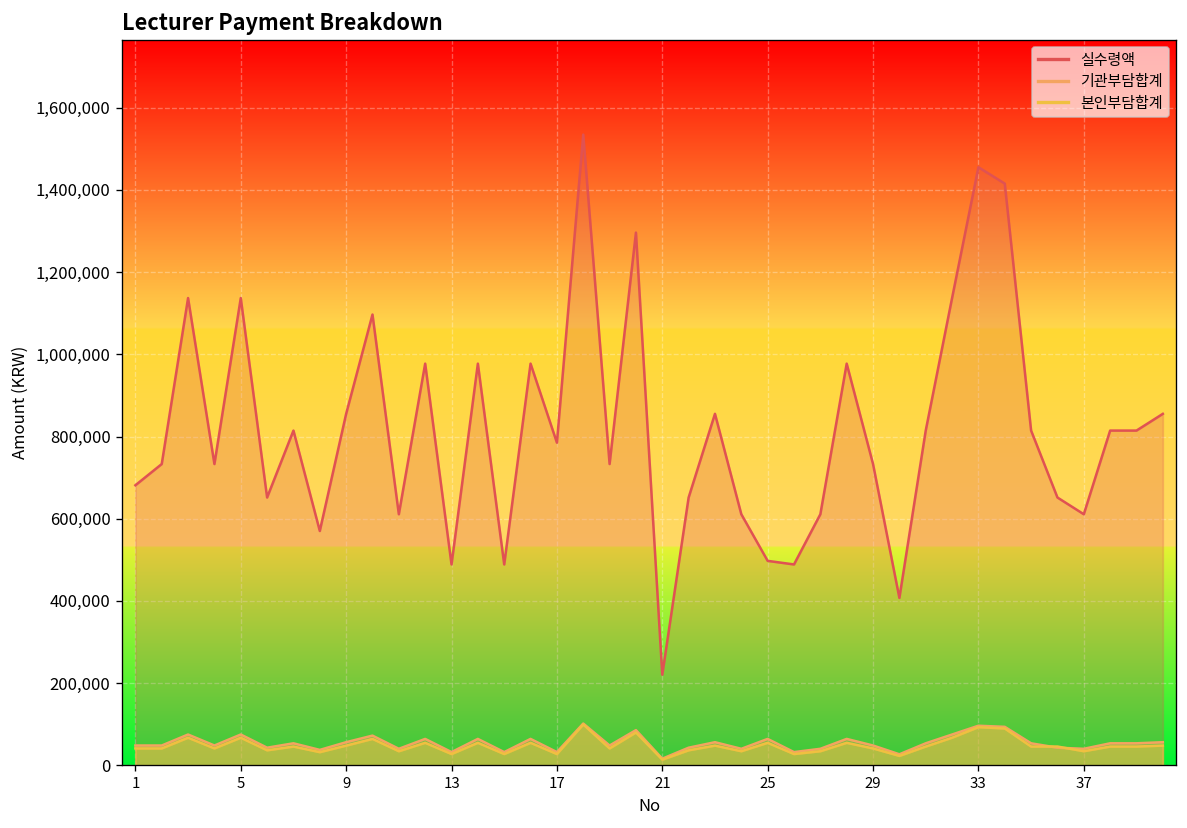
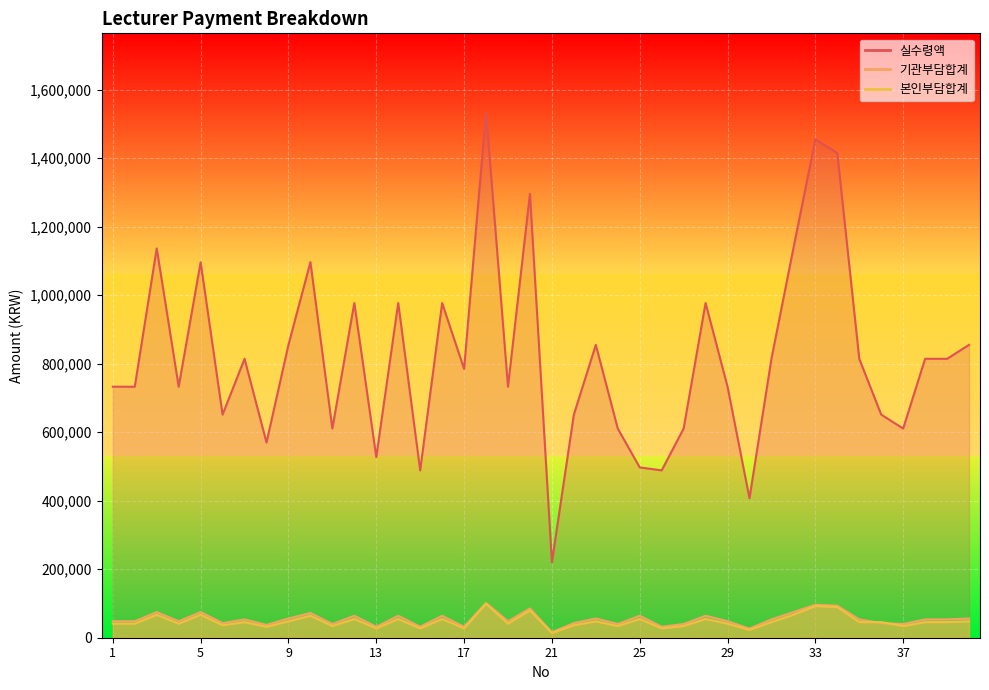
실수령액, 1: 680,000 -> 730,000
실수령액, 5: 1,140,000 -> 1,100,000
실수령액, 13: 490,000 -> 530,000
